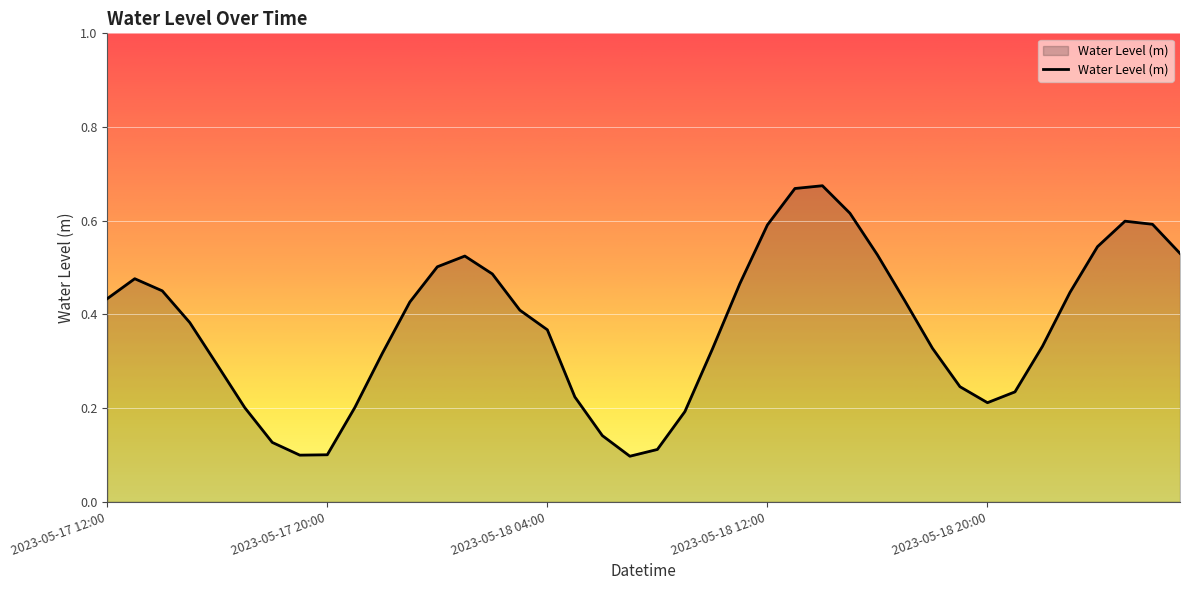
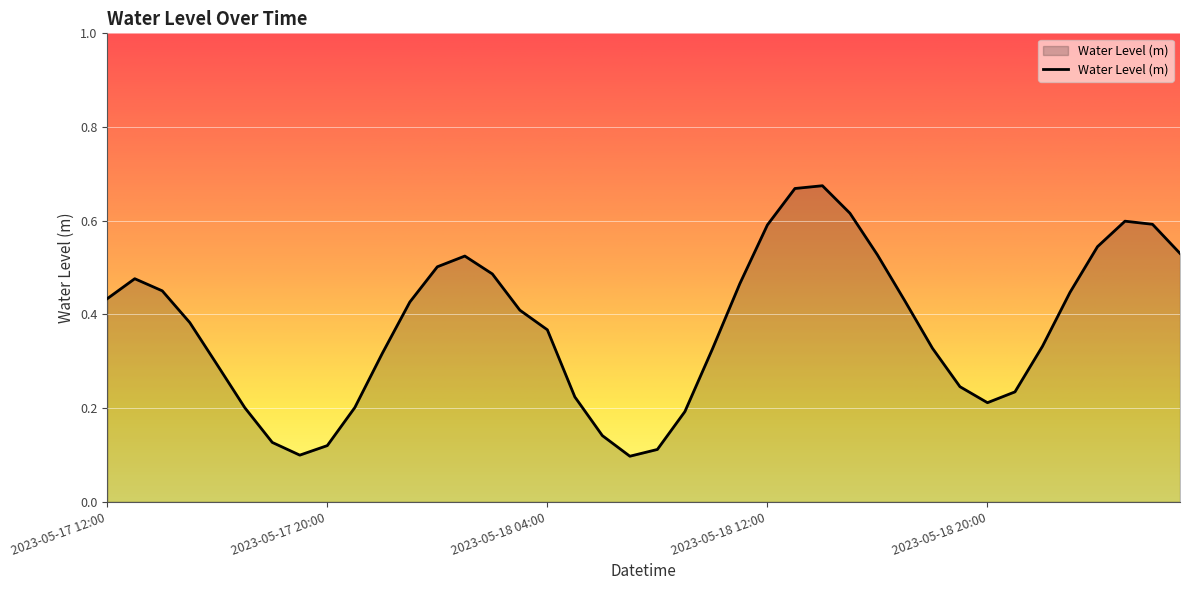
2023-05-17 20:00: 0.10 -> 0.12
